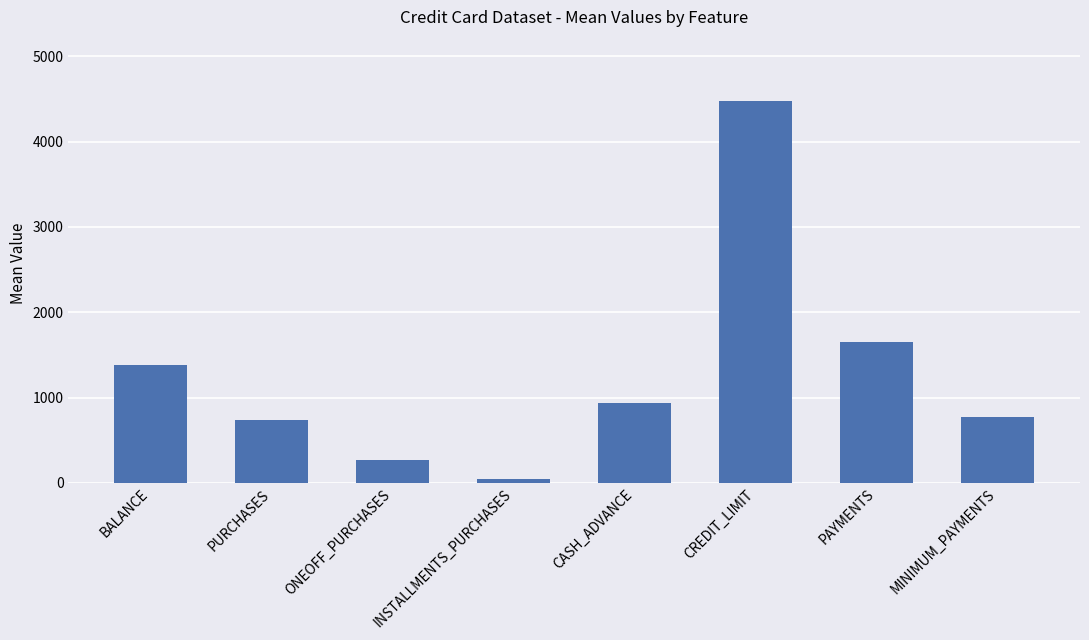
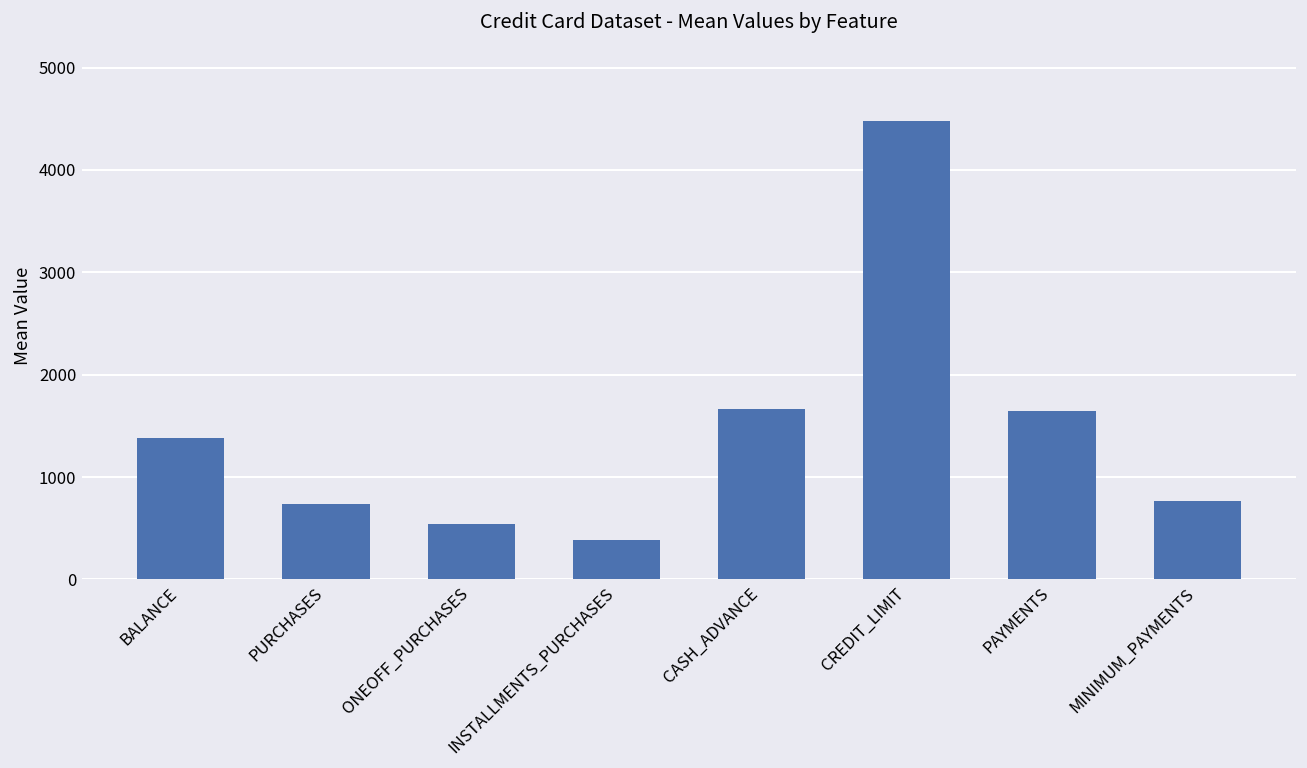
ONEOFF_PURCHASES: 300 -> 500
INSTALLMENTS_PURCHASES: 0 -> 400
CASH_ADVANCE: 900 -> 1700
